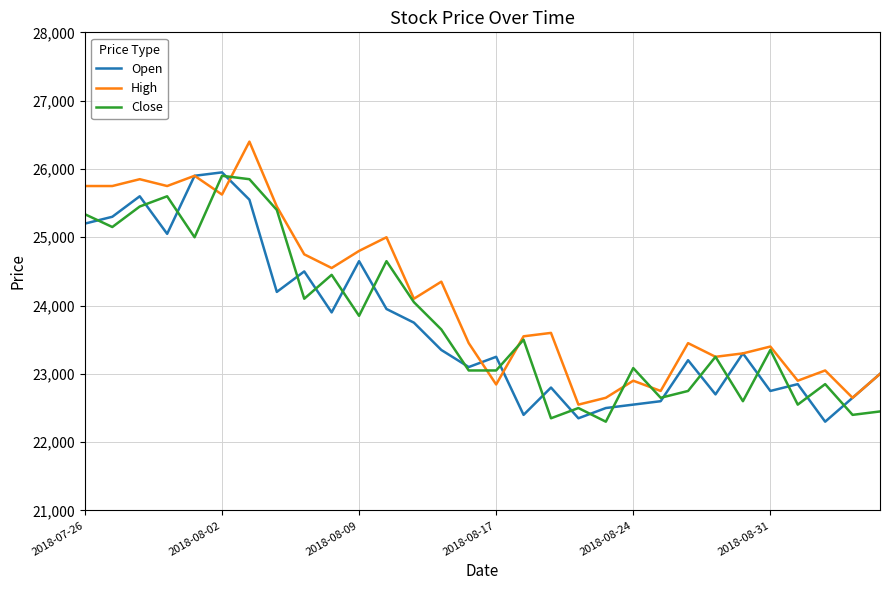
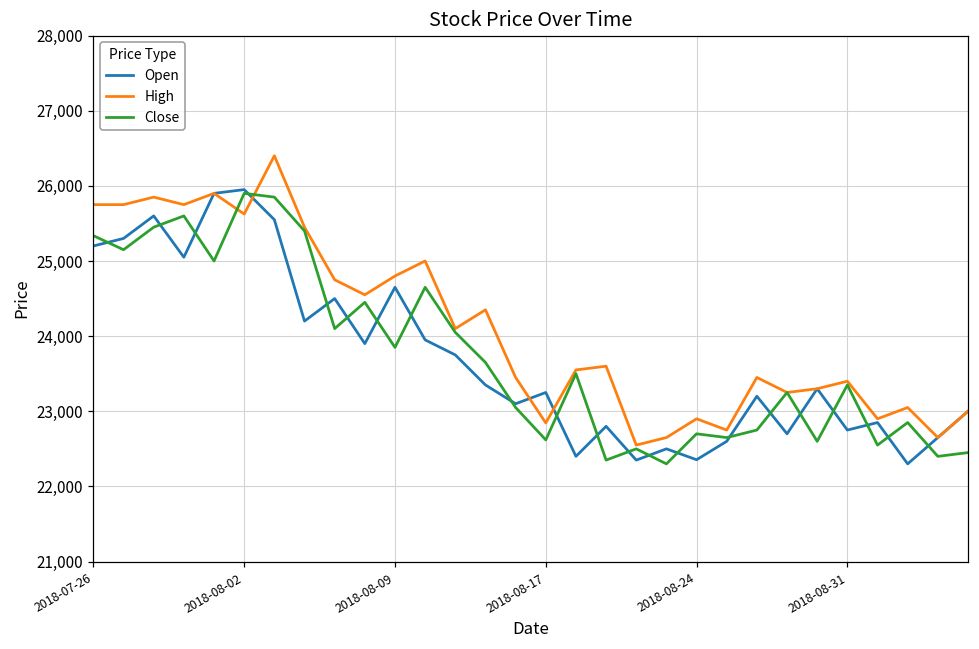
Close, 2018-08-17: 23,100 -> 22,600
Open, 2018-08-24: 22,600 -> 22,400
Close, 2018-08-24: 23,100 -> 22,700
